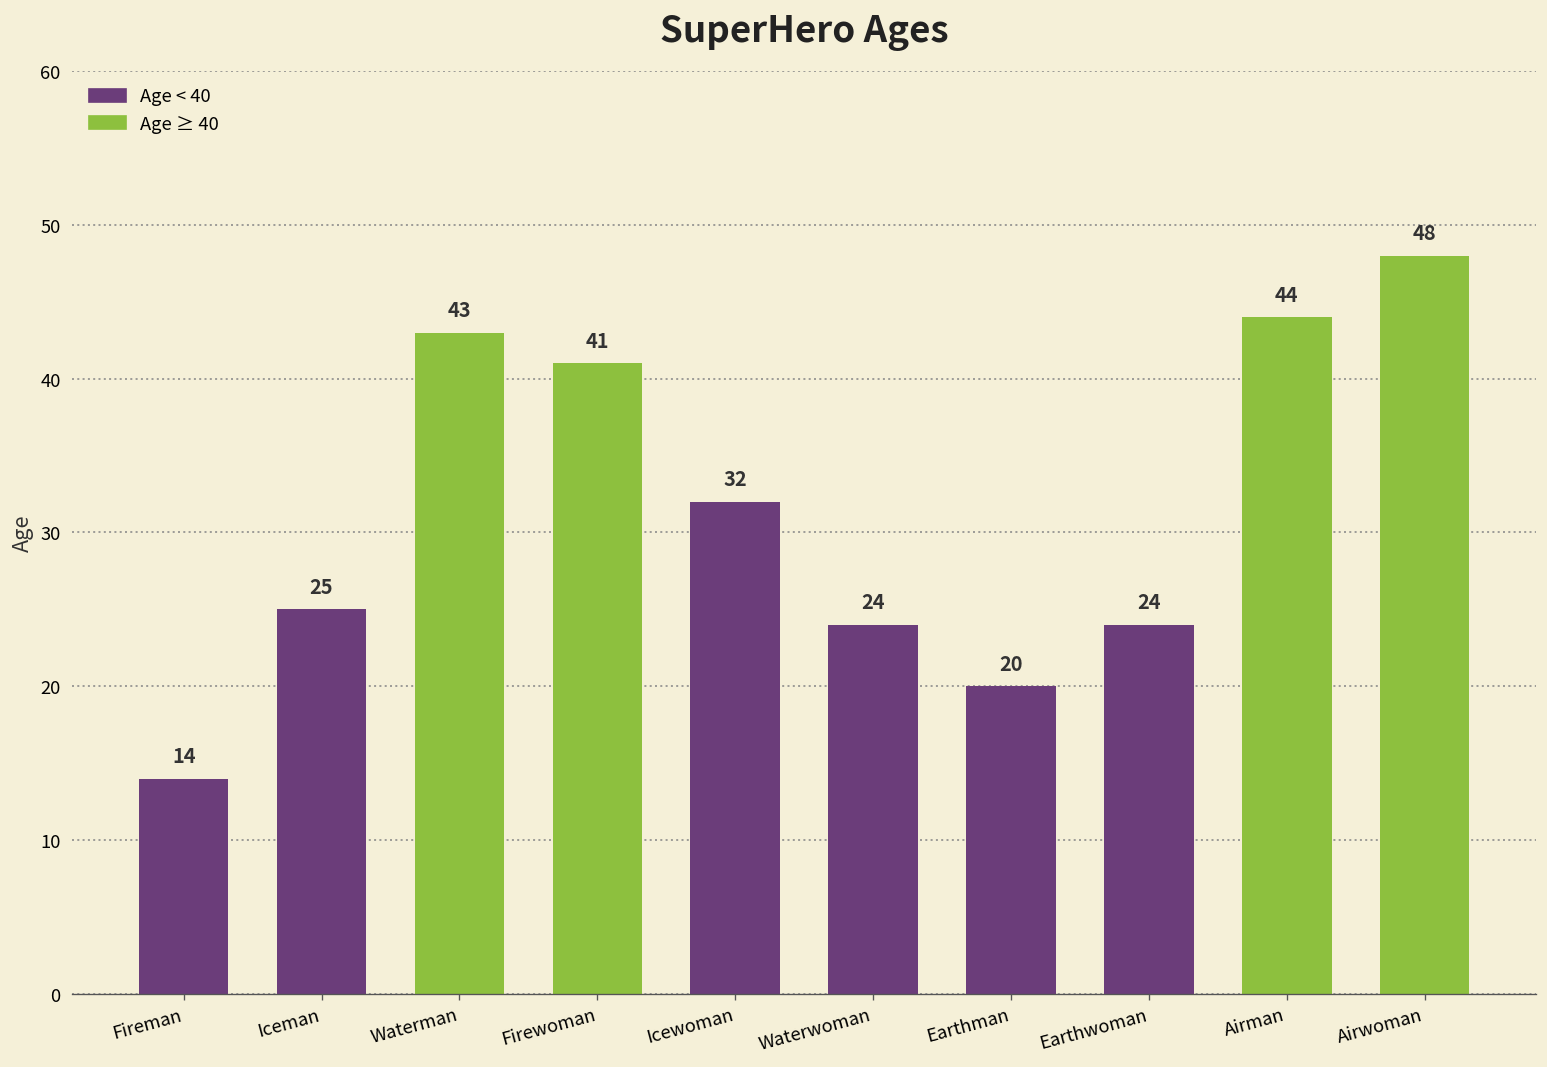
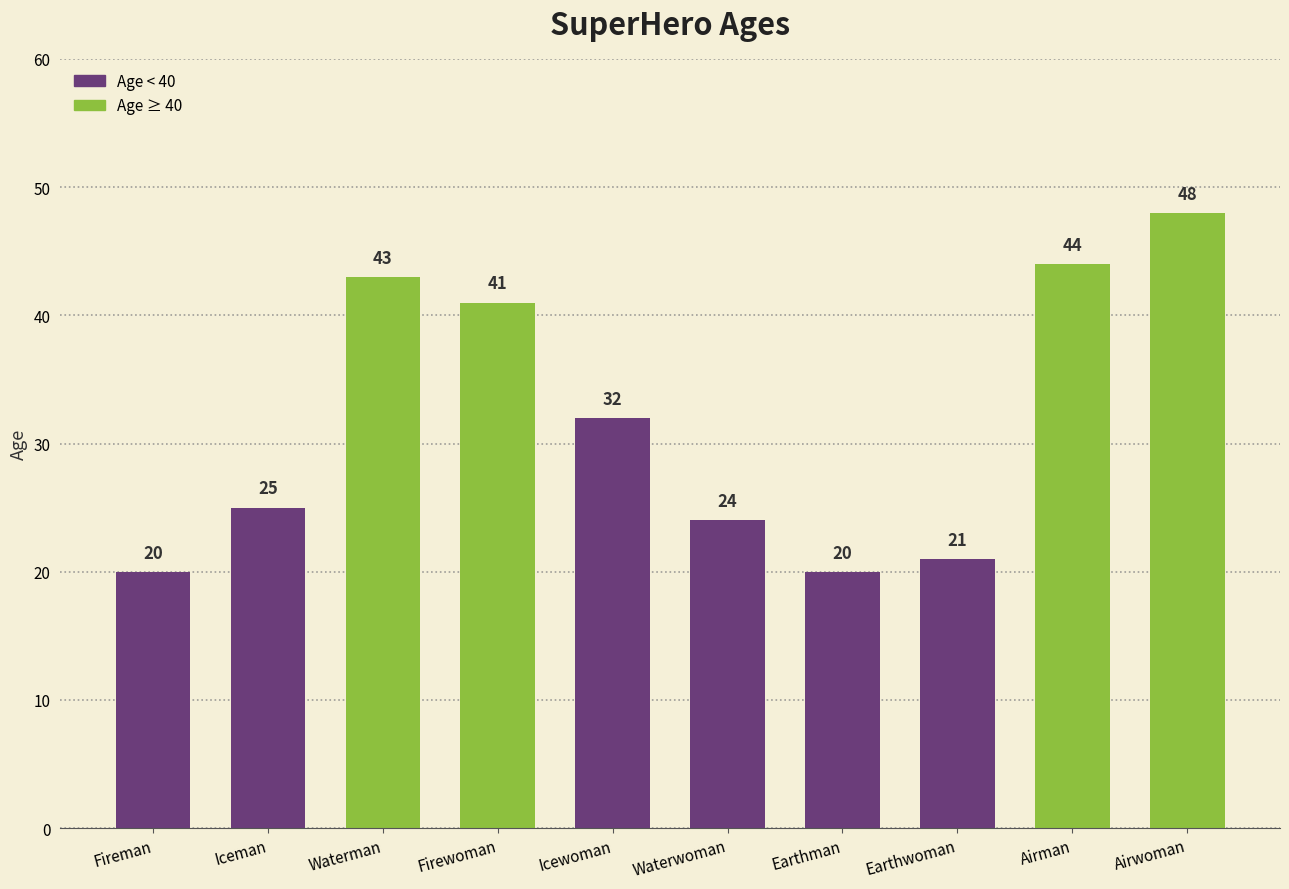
Fireman: 14 -> 20
Earthwoman: 24 -> 21
